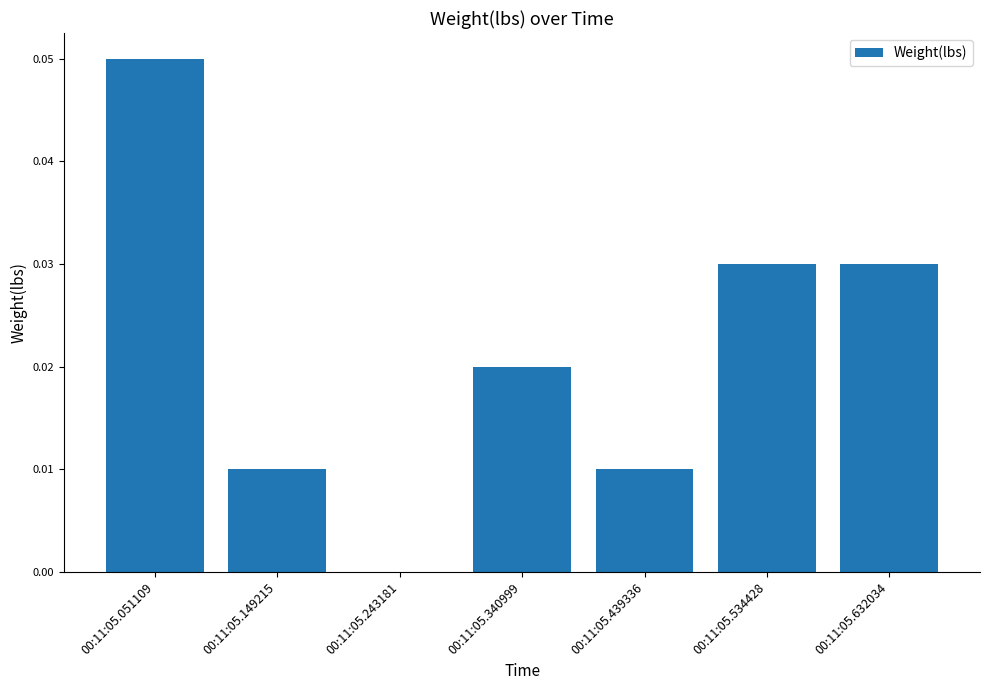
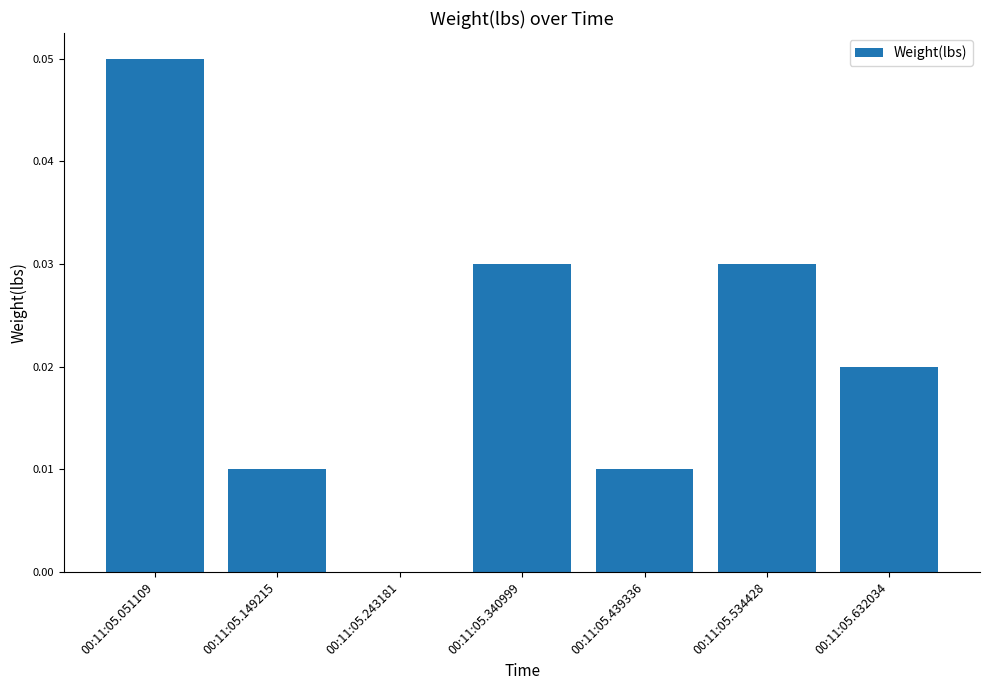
00:11:05.340999: 0.02 -> 0.03
00:11:05.632034: 0.03 -> 0.02
